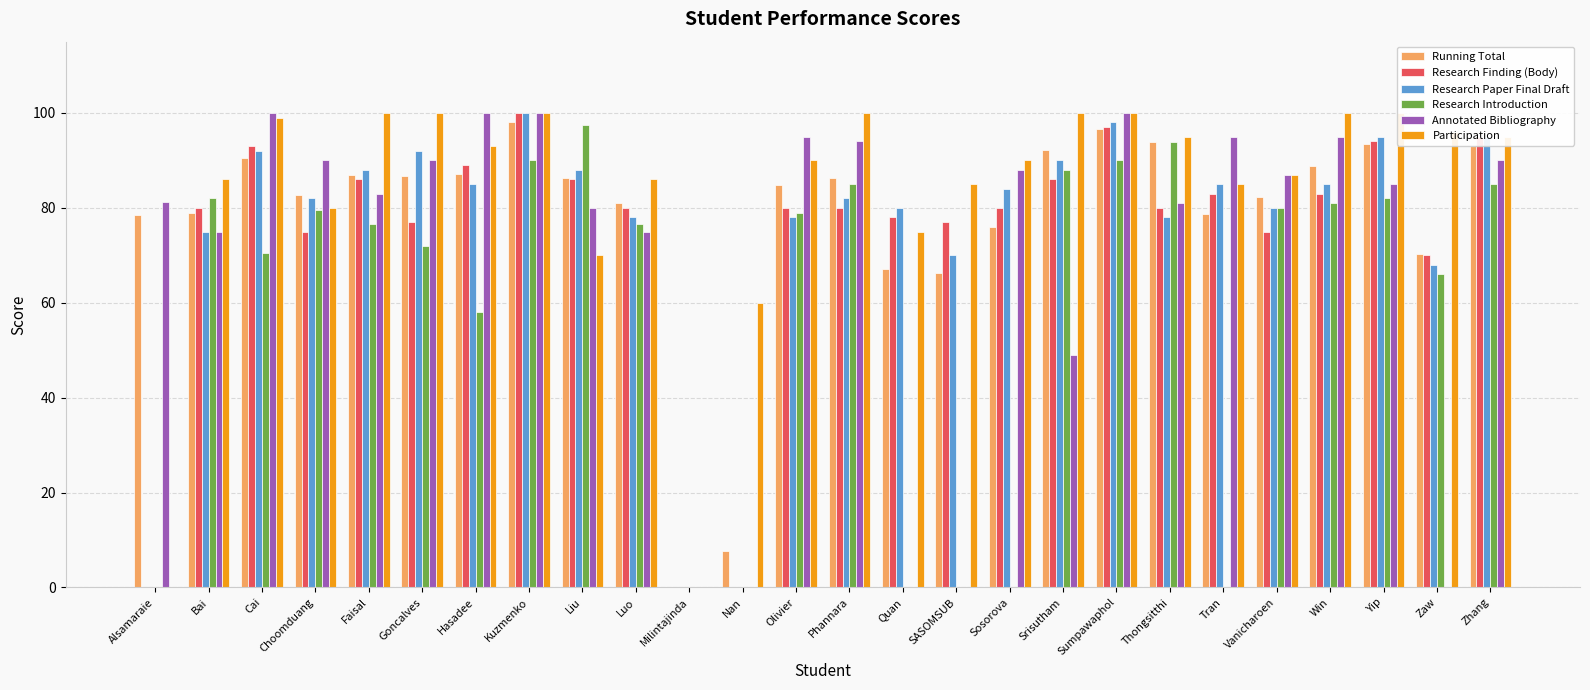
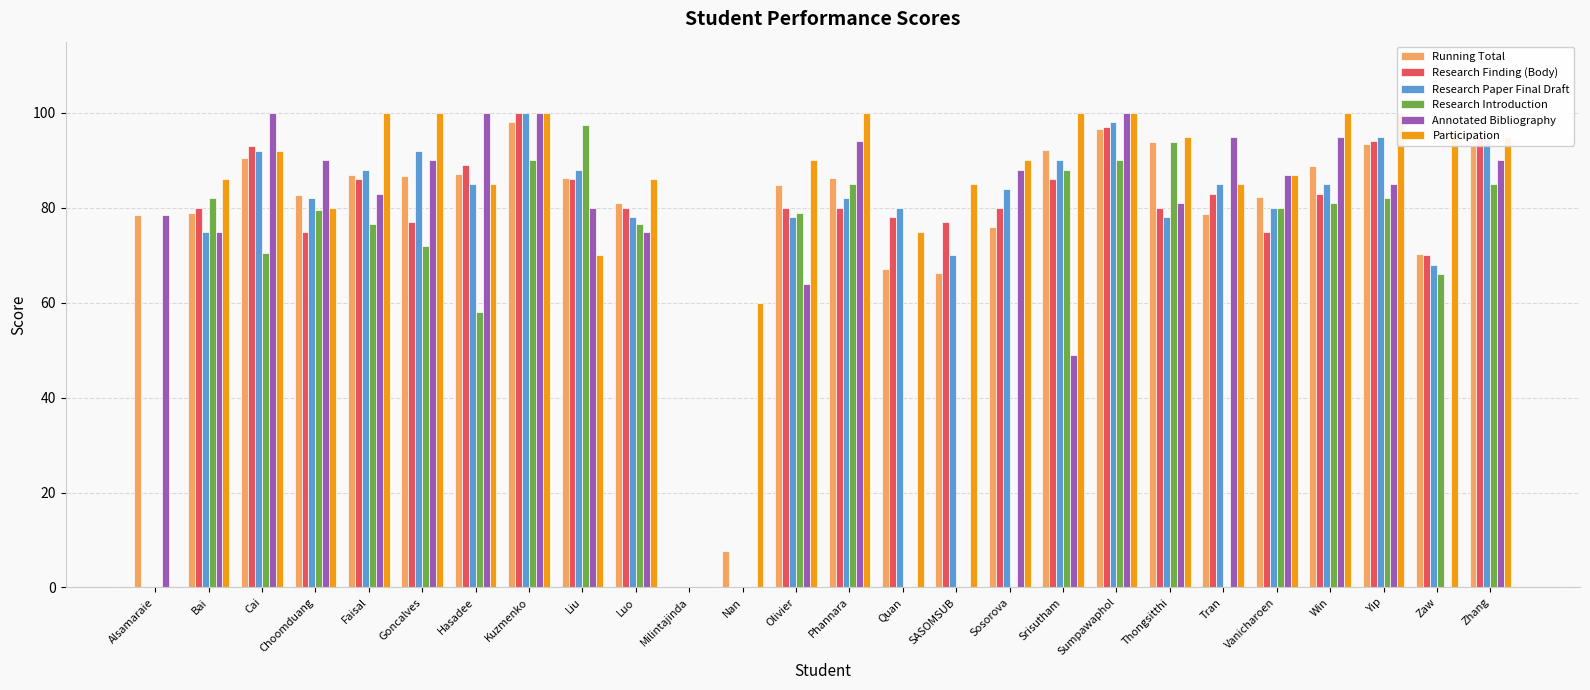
Annotated Bibliography, Alsamaraie: 81 -> 79
Participation, Cai: 99 -> 92
Participation, Hasadee: 93 -> 85
Annotated Bibliography, Olivier: 95 -> 64
